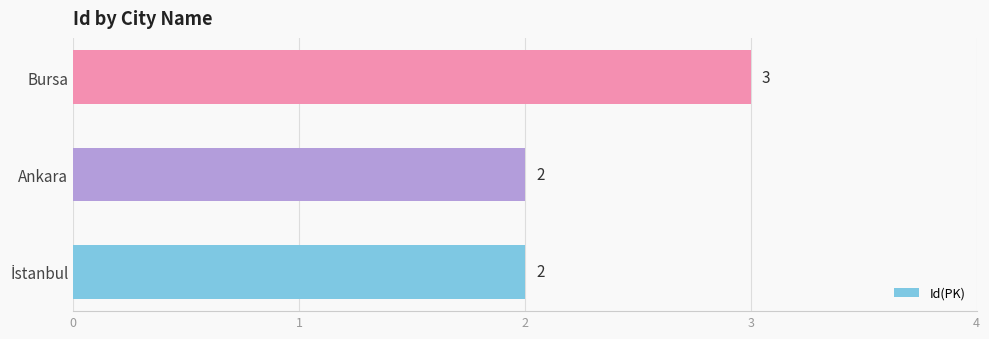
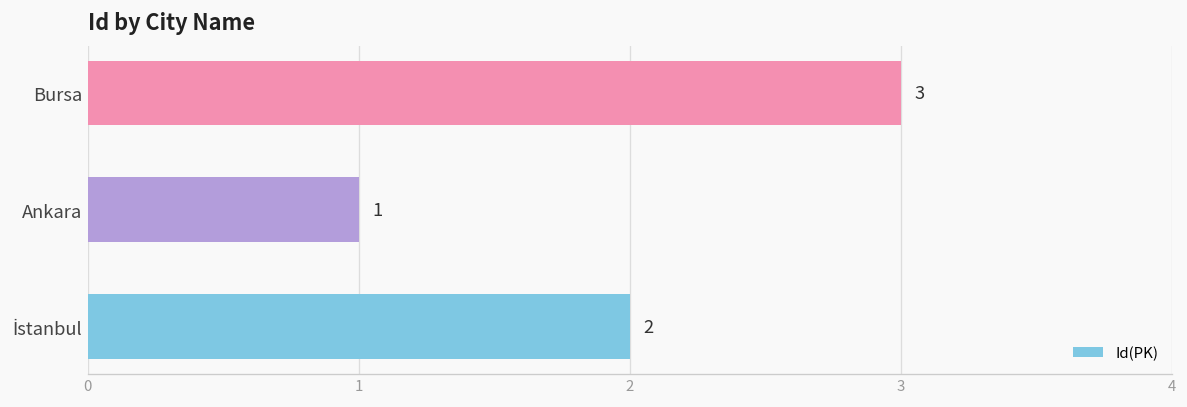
Ankara: 2 -> 1
